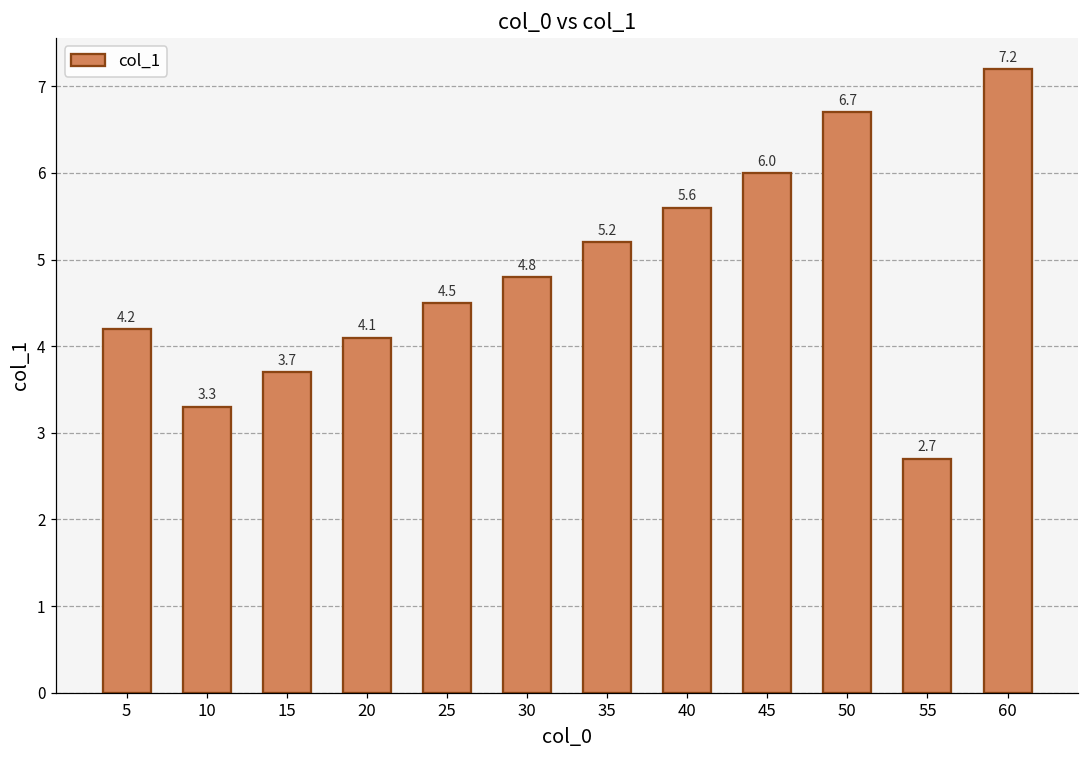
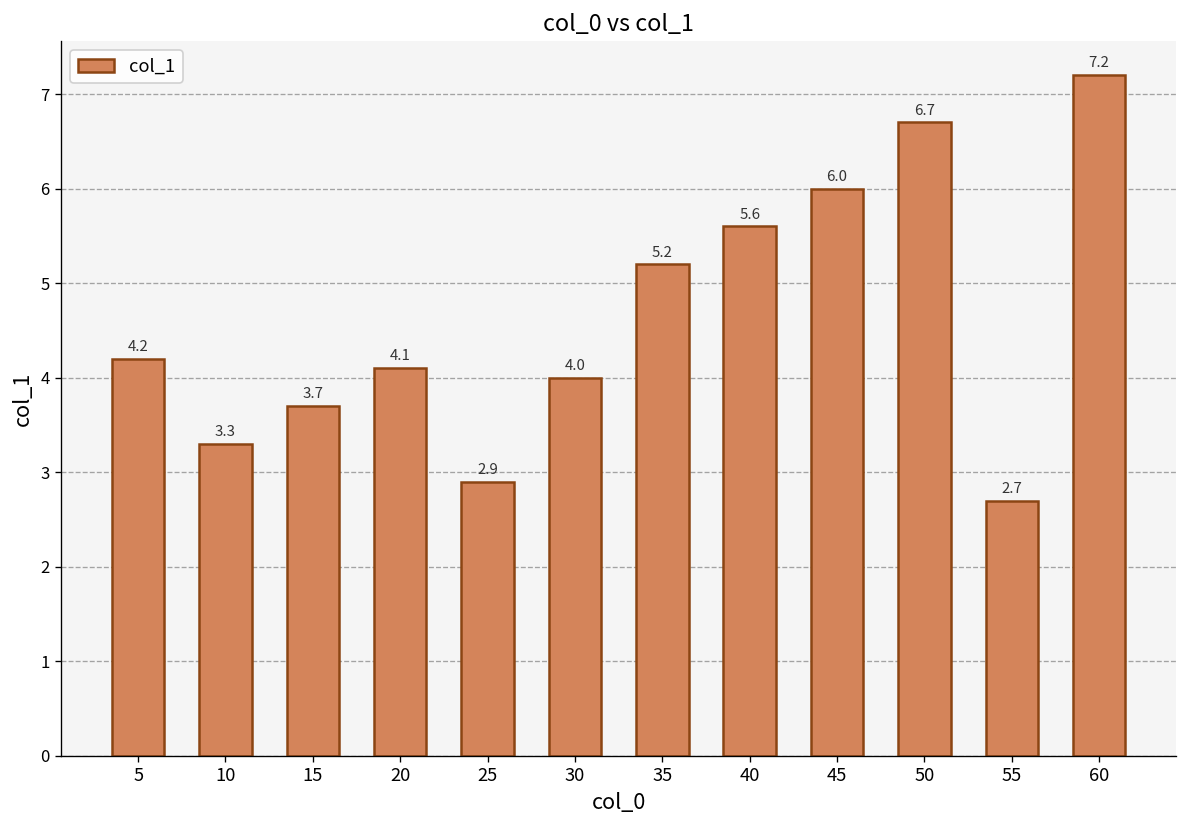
25: 4.5 -> 2.9
30: 4.8 -> 4.0
